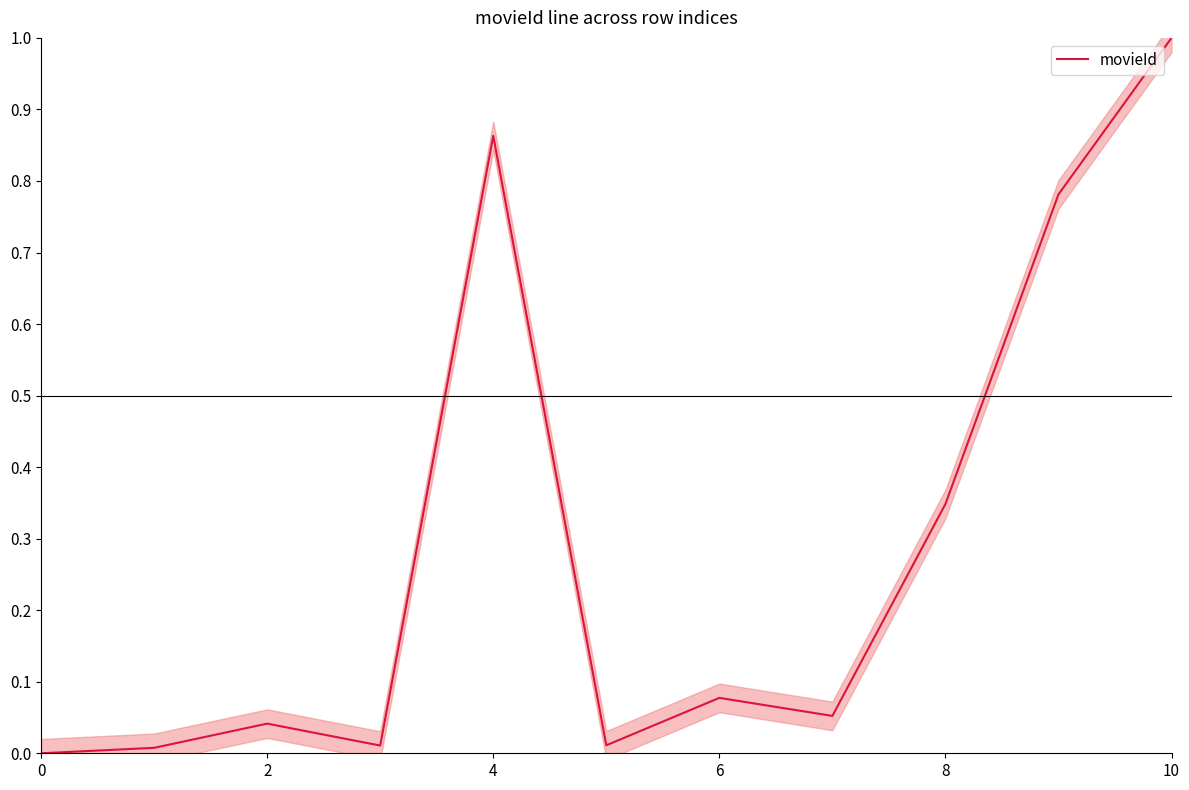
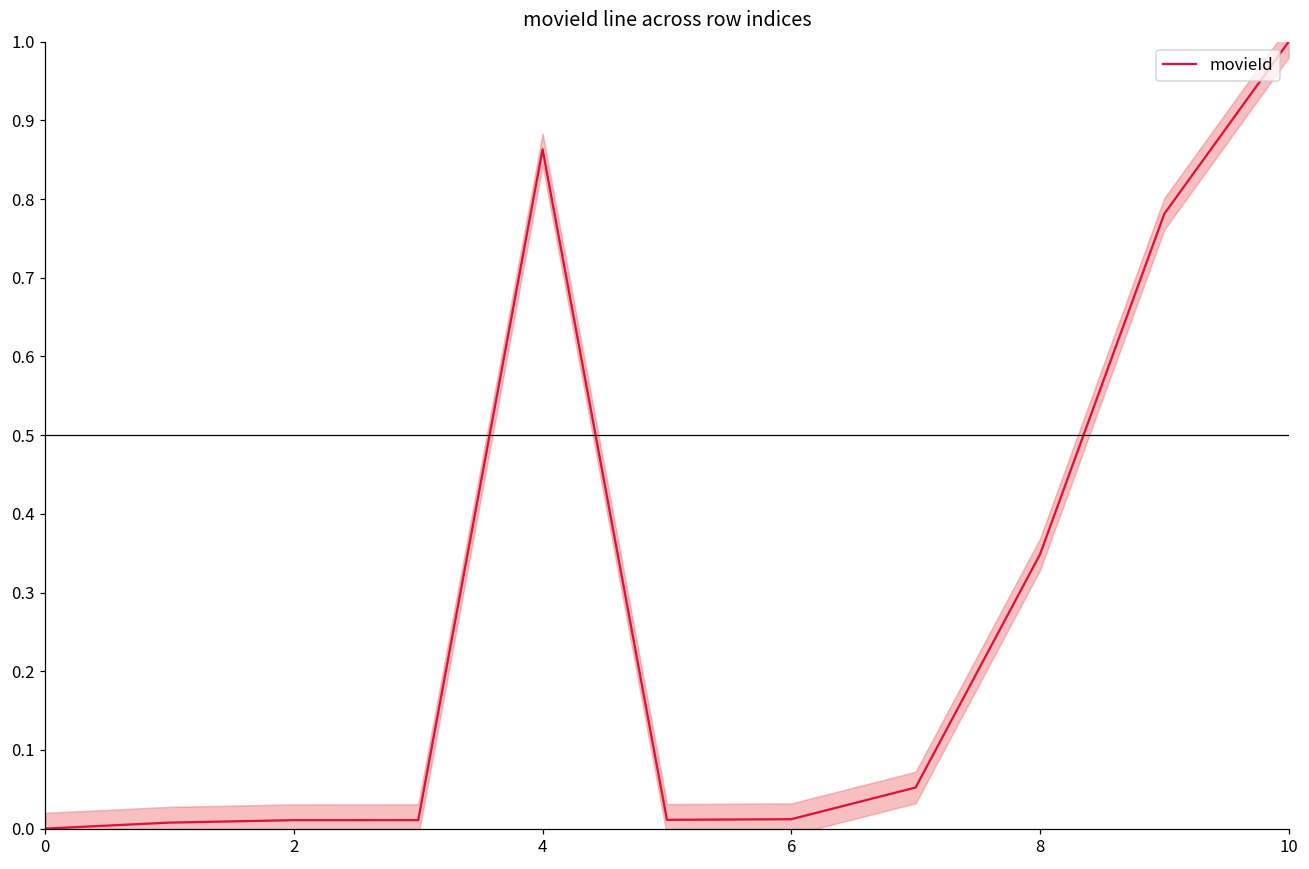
movieId, 2: 0.04 -> 0.01
movieId, 6: 0.08 -> 0.01
